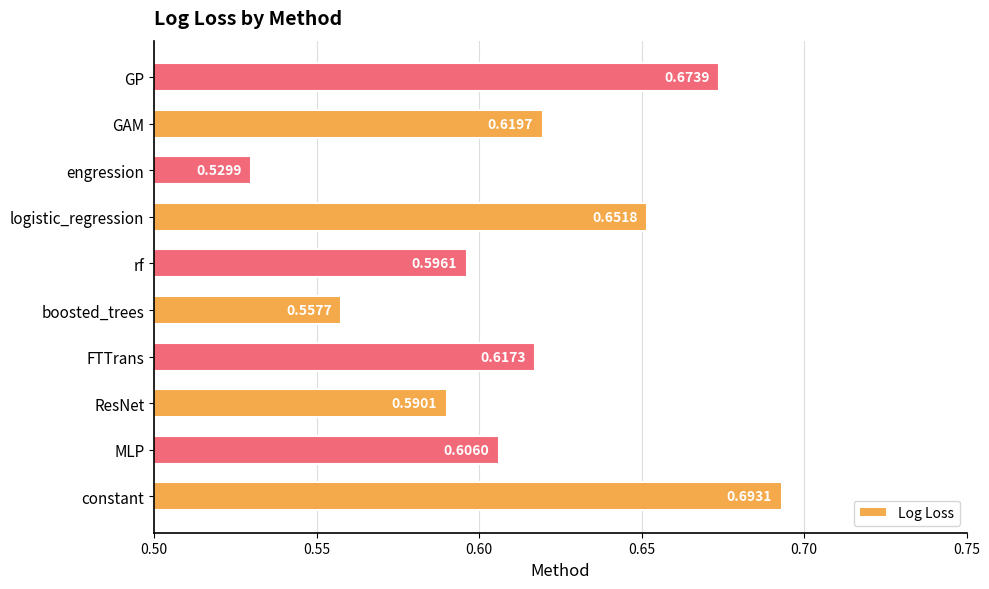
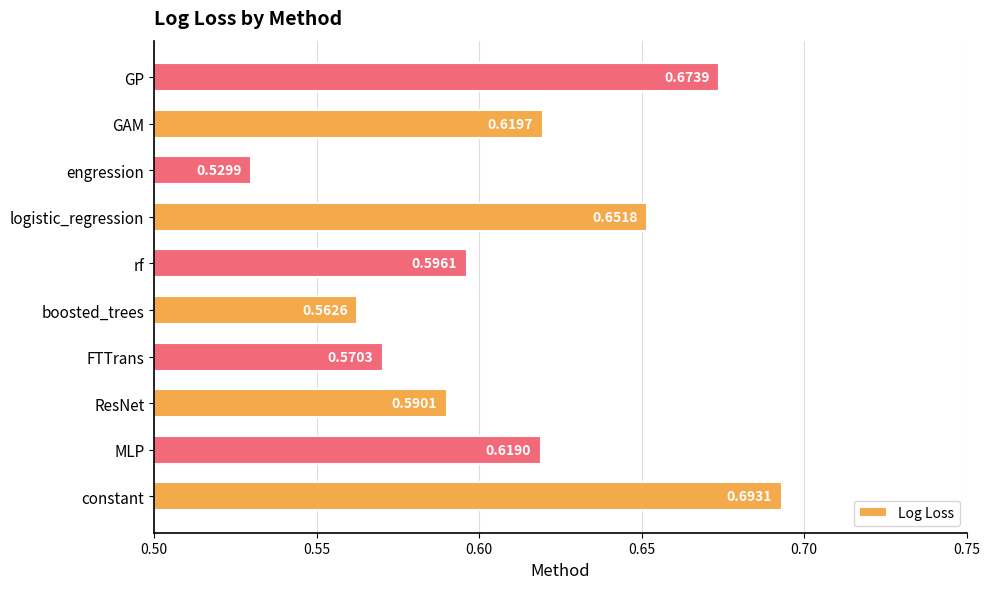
boosted_trees: 0.5577 -> 0.5626
FTTrans: 0.6173 -> 0.5703
MLP: 0.6060 -> 0.6190
